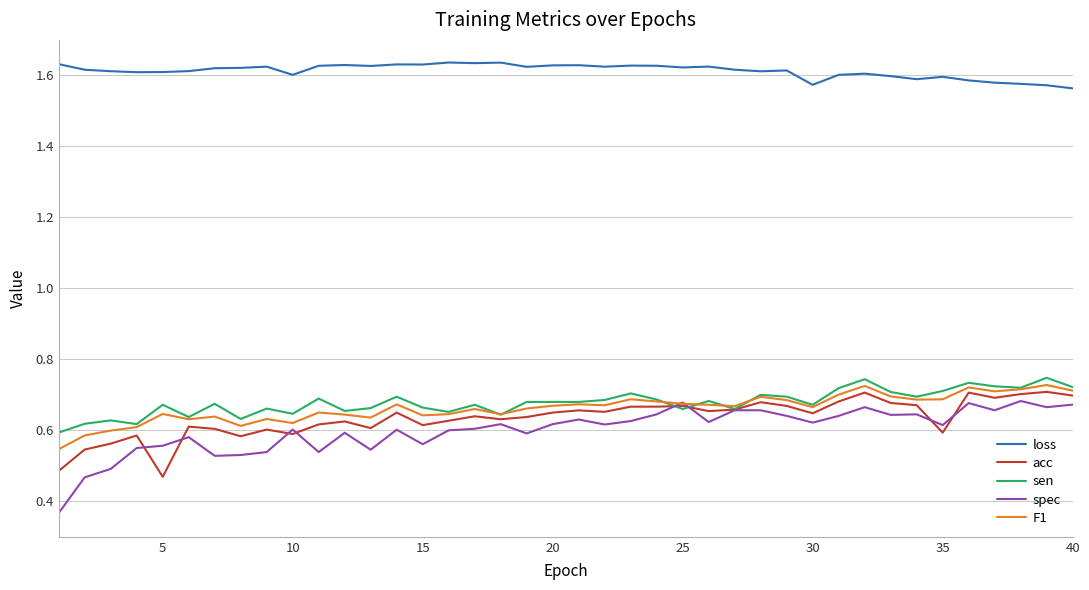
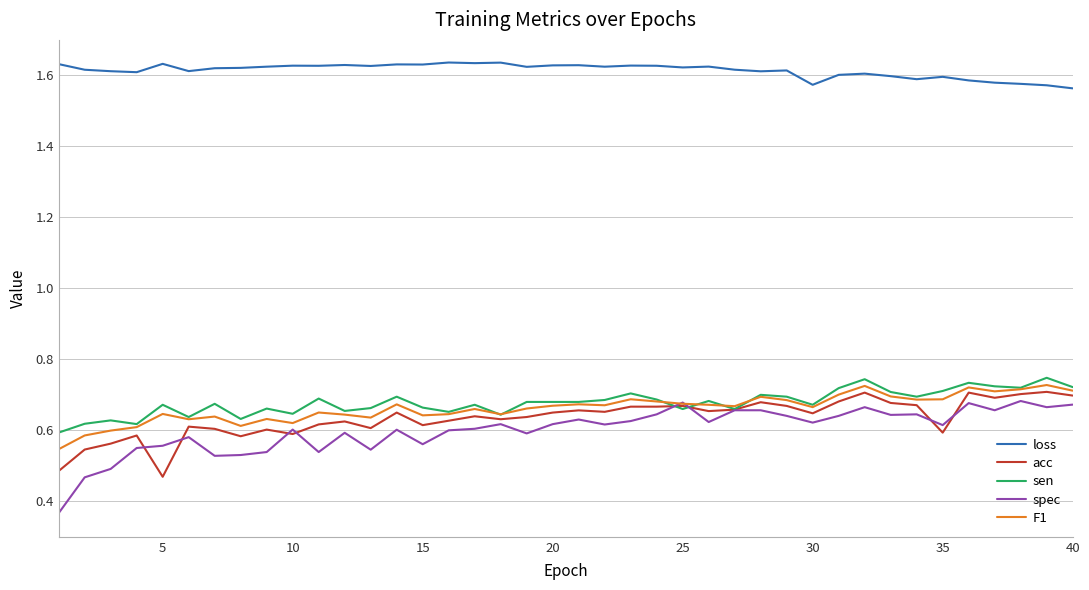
loss, 5: 1.61 -> 1.63
loss, 10: 1.60 -> 1.63
